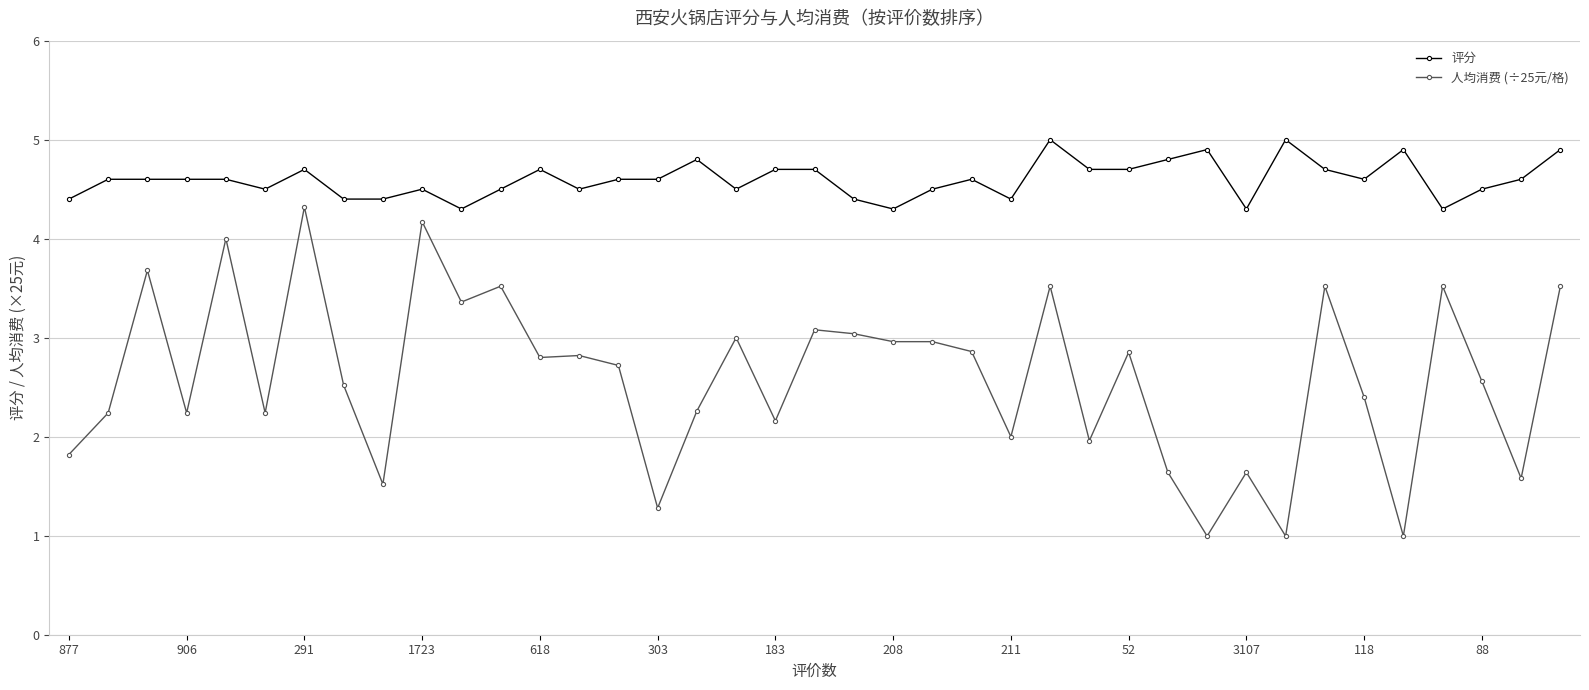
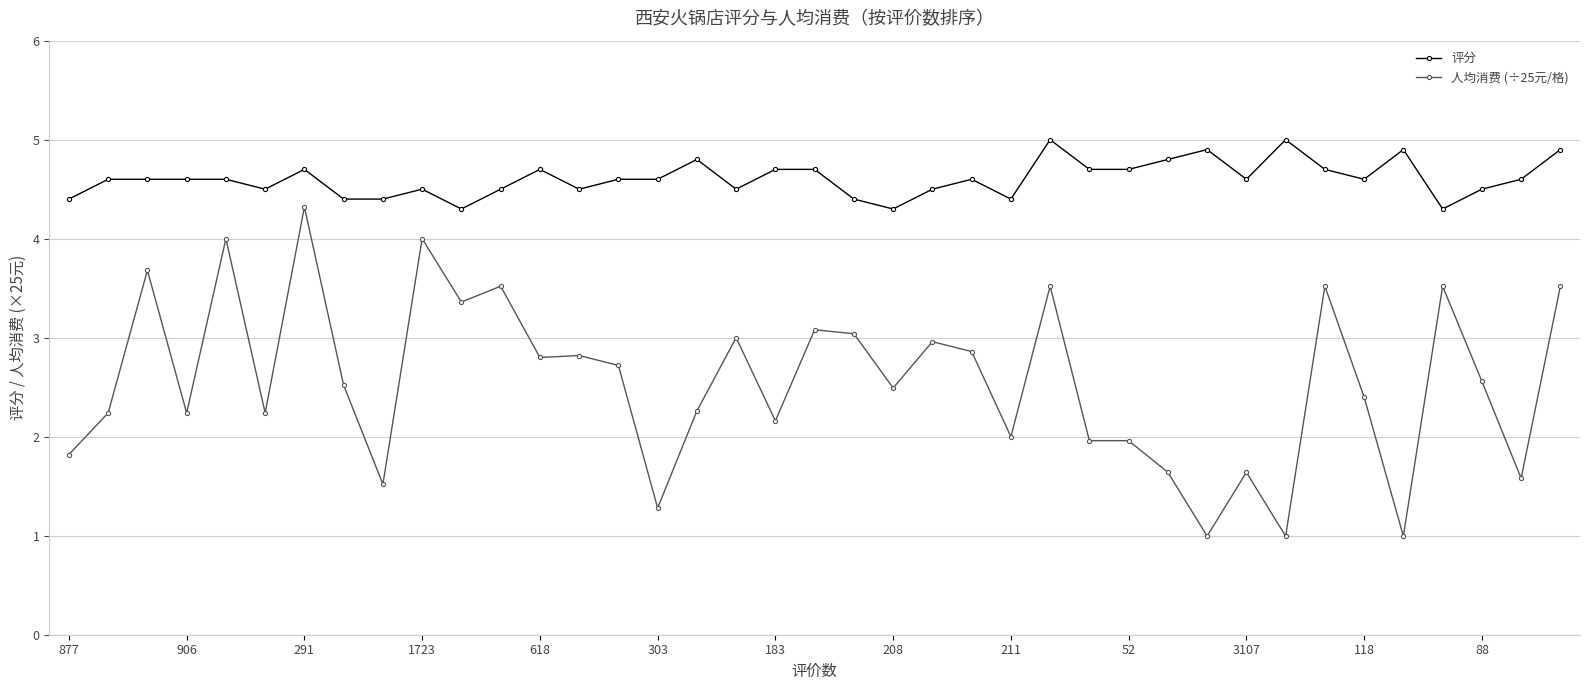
人均消费 (÷25元/格), 1723: 4.2 -> 4.0
人均消费 (÷25元/格), 208: 3.0 -> 2.5
人均消费 (÷25元/格), 52: 2.9 -> 2.0
评分, 3107: 4.3 -> 4.6
